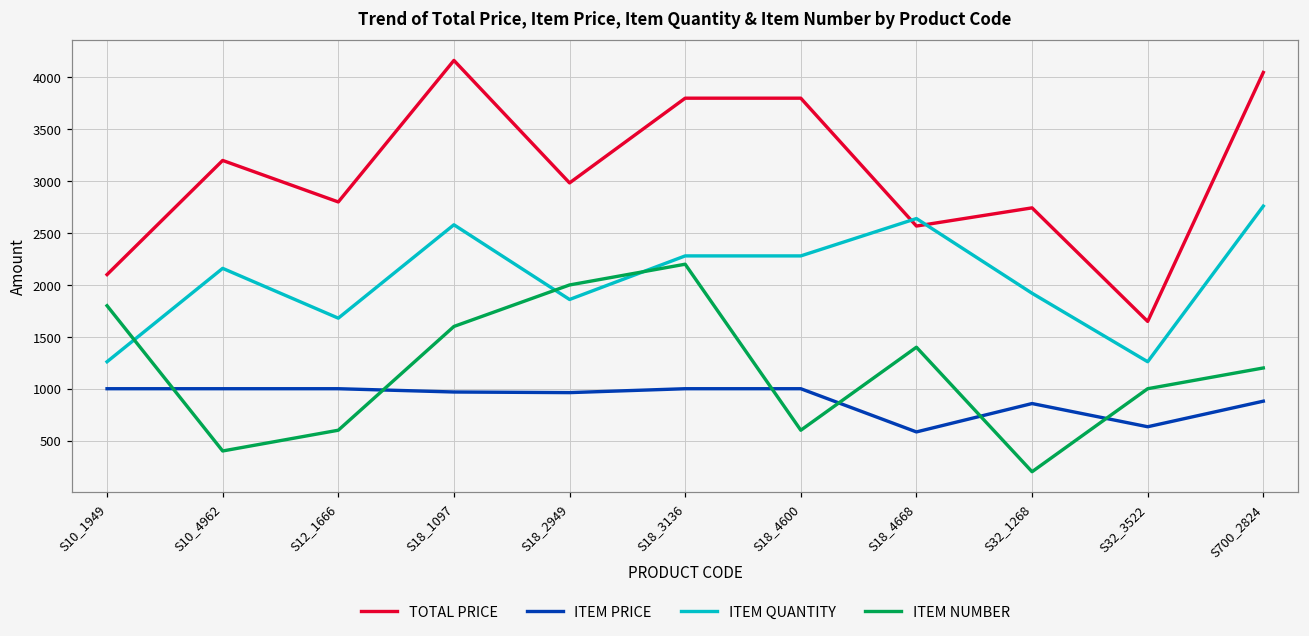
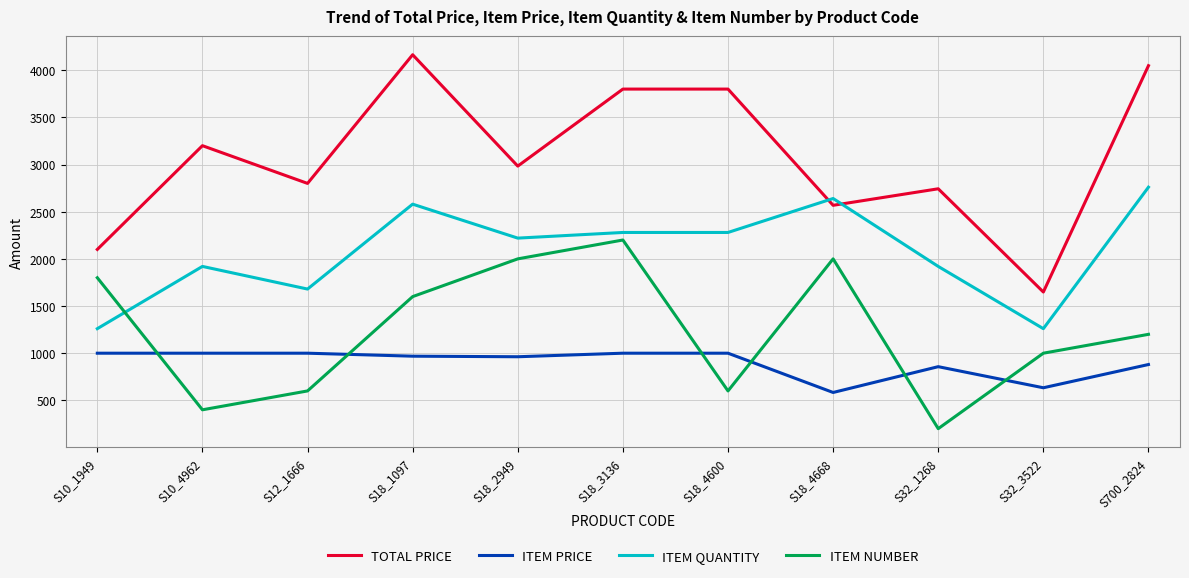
ITEM QUANTITY, S10_4962: 2200 -> 1900
ITEM QUANTITY, S18_2949: 1900 -> 2200
ITEM NUMBER, S18_4668: 1400 -> 2000
